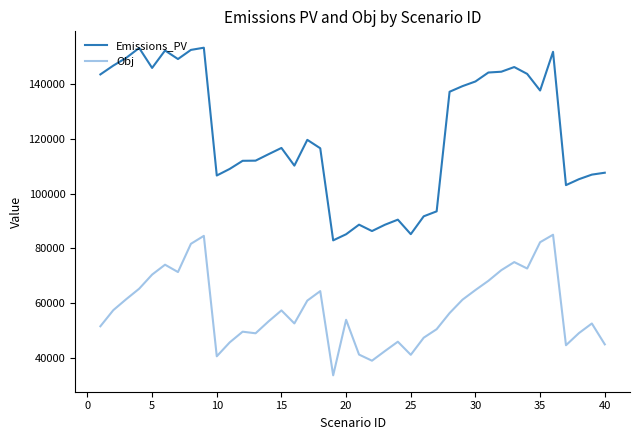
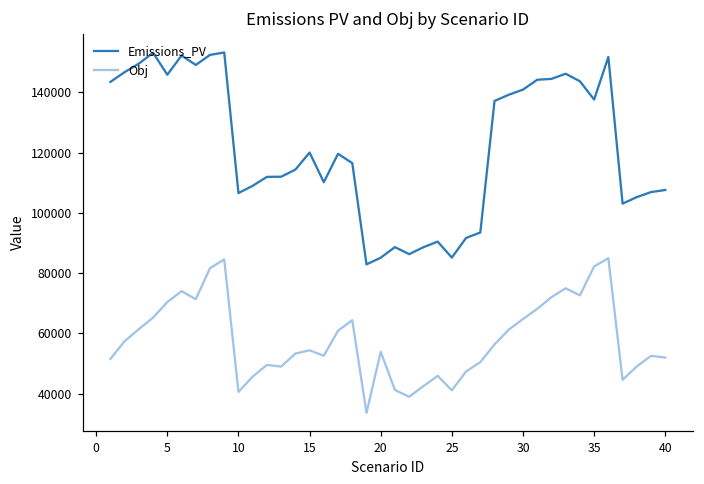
Emissions_PV, 15: 117000 -> 120000
Obj, 15: 57000 -> 54000
Obj, 40: 45000 -> 52000
